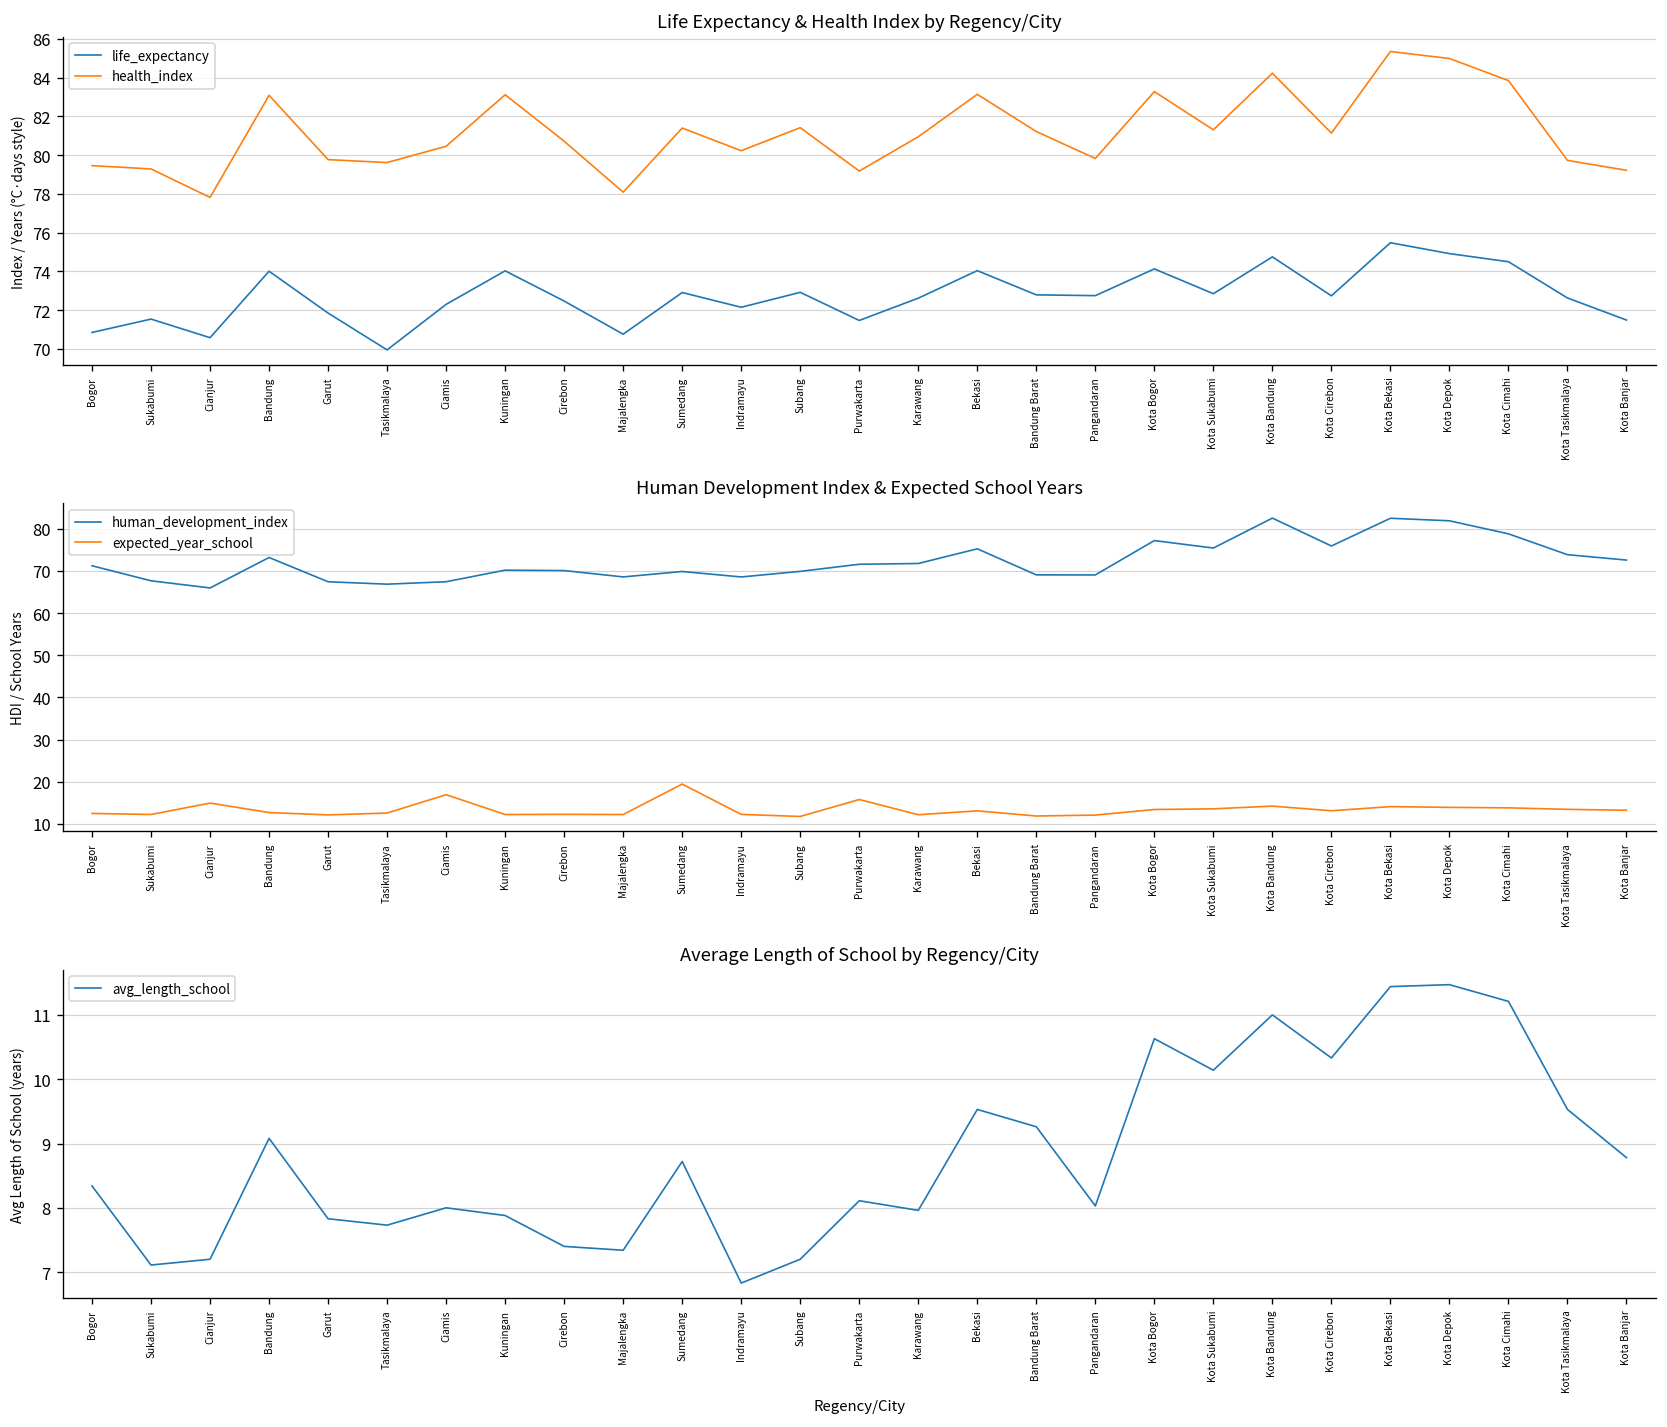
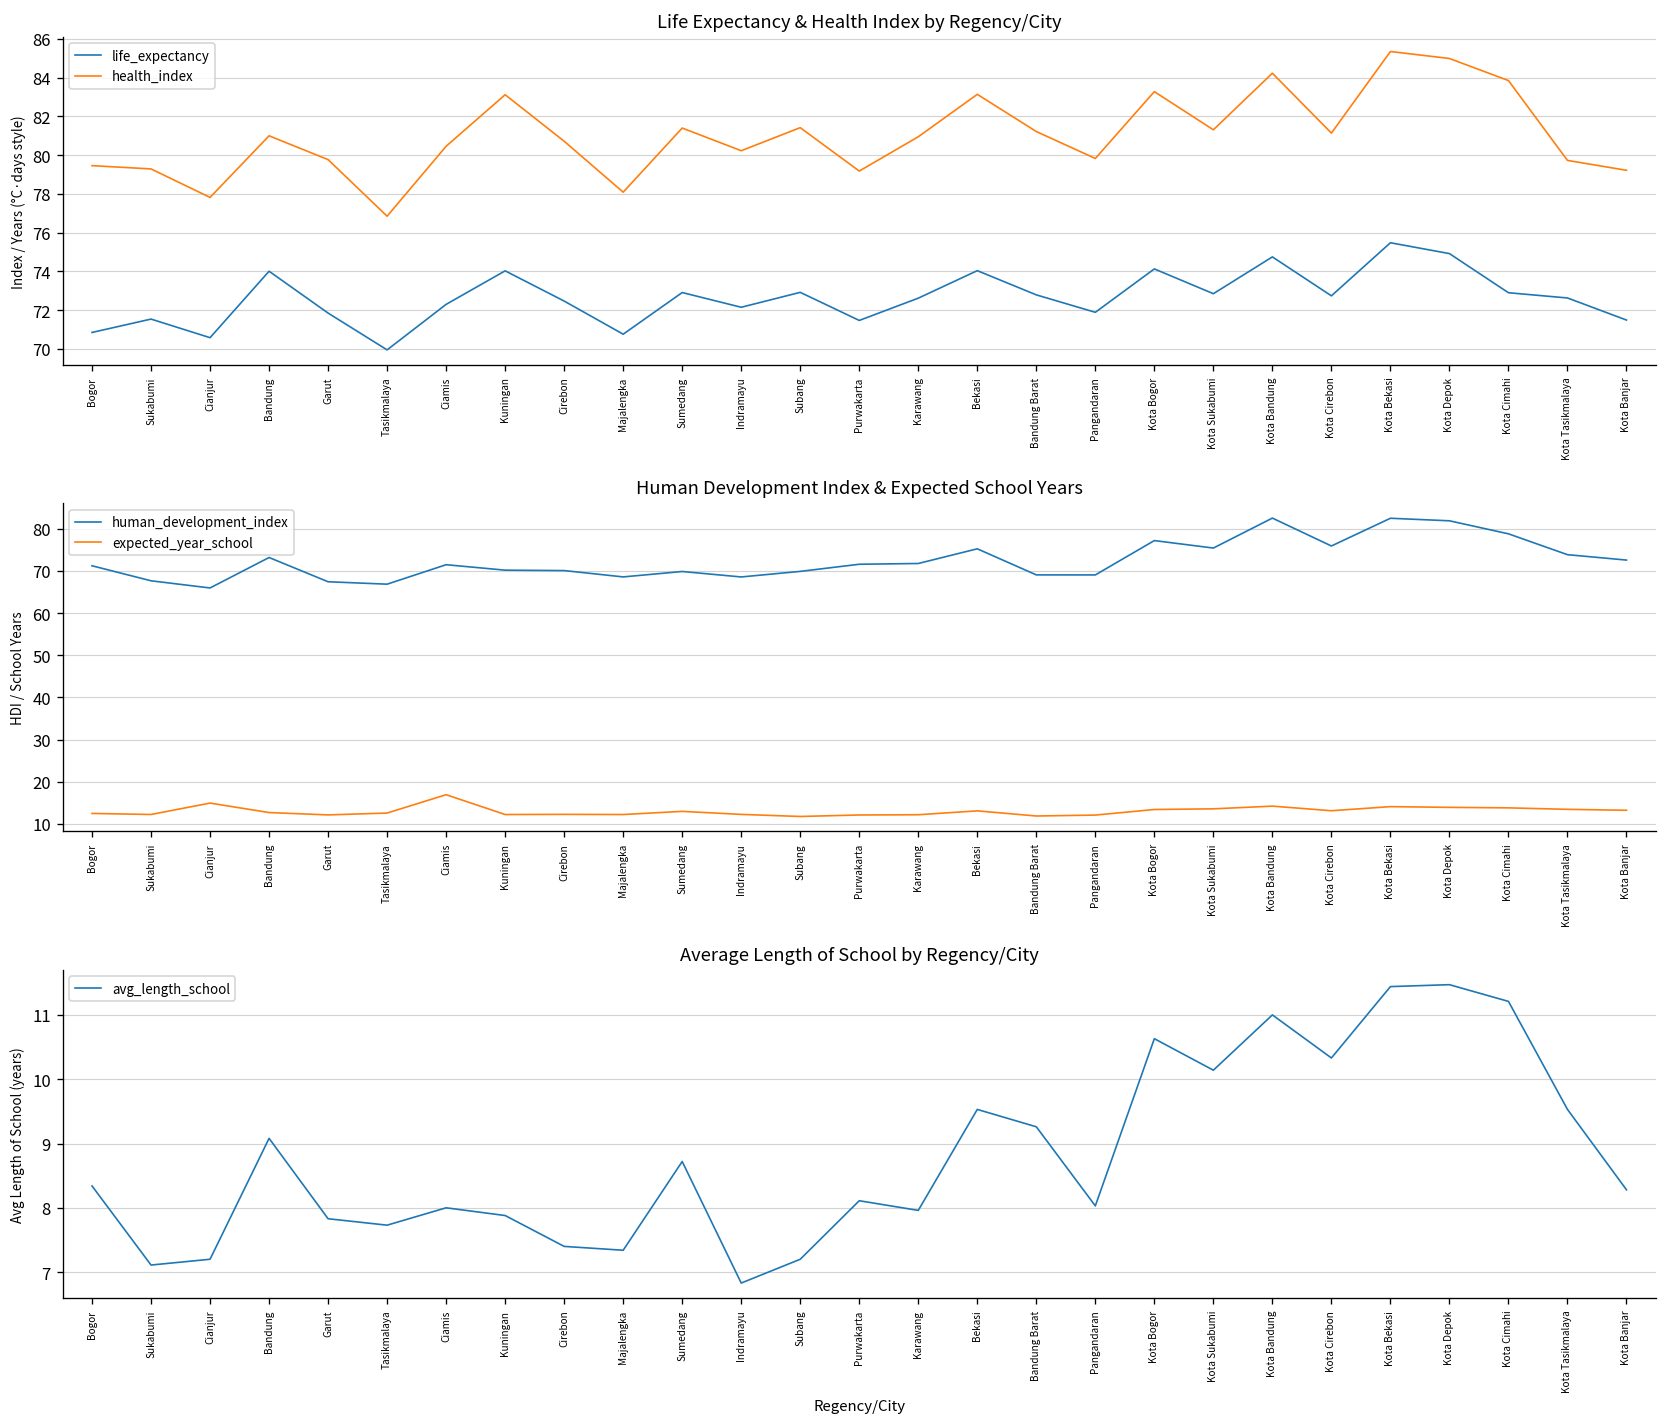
Life Expectancy & Health Index by Regency/City, health_index, Bandung: 83.1 -> 81.0
Life Expectancy & Health Index by Regency/City, health_index, Tasikmalaya: 79.6 -> 76.9
Life Expectancy & Health Index by Regency/City, life_expectancy, Pangandaran: 72.8 -> 71.9
Life Expectancy & Health Index by Regency/City, life_expectancy, Kota Cimahi: 74.5 -> 72.9
Human Development Index & Expected School Years, human_development_index, Ciamis: 67 -> 71
Human Development Index & Expected School Years, expected_year_school, Sumedang: 19 -> 13
Human Development Index & Expected School Years, expected_year_school, Purwakarta: 16 -> 12
Average Length of School by Regency/City, Kota Banjar: 8.8 -> 8.3
